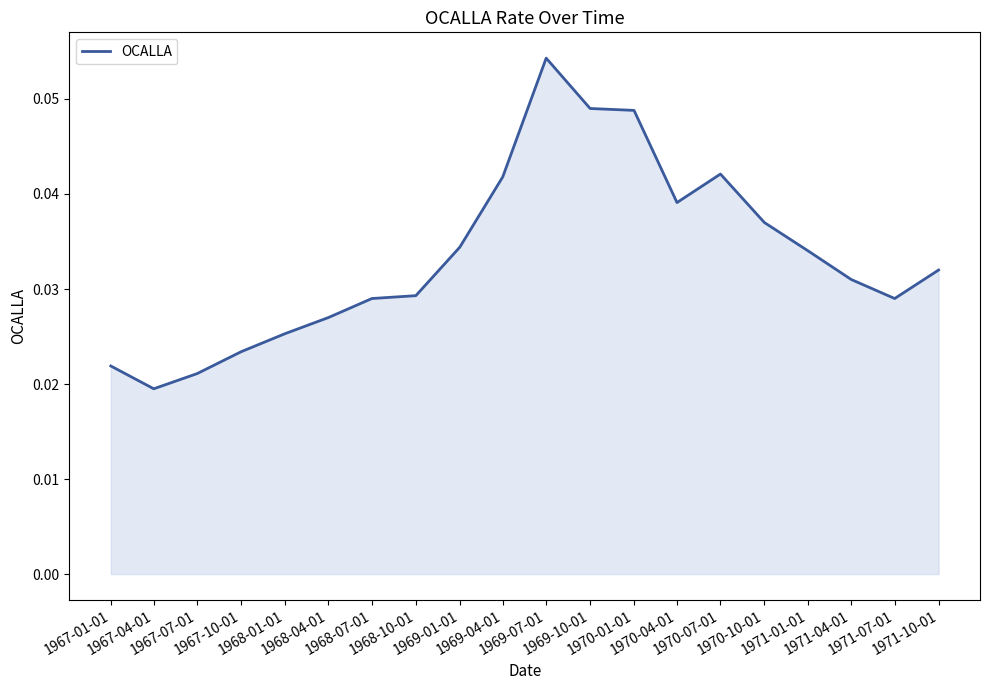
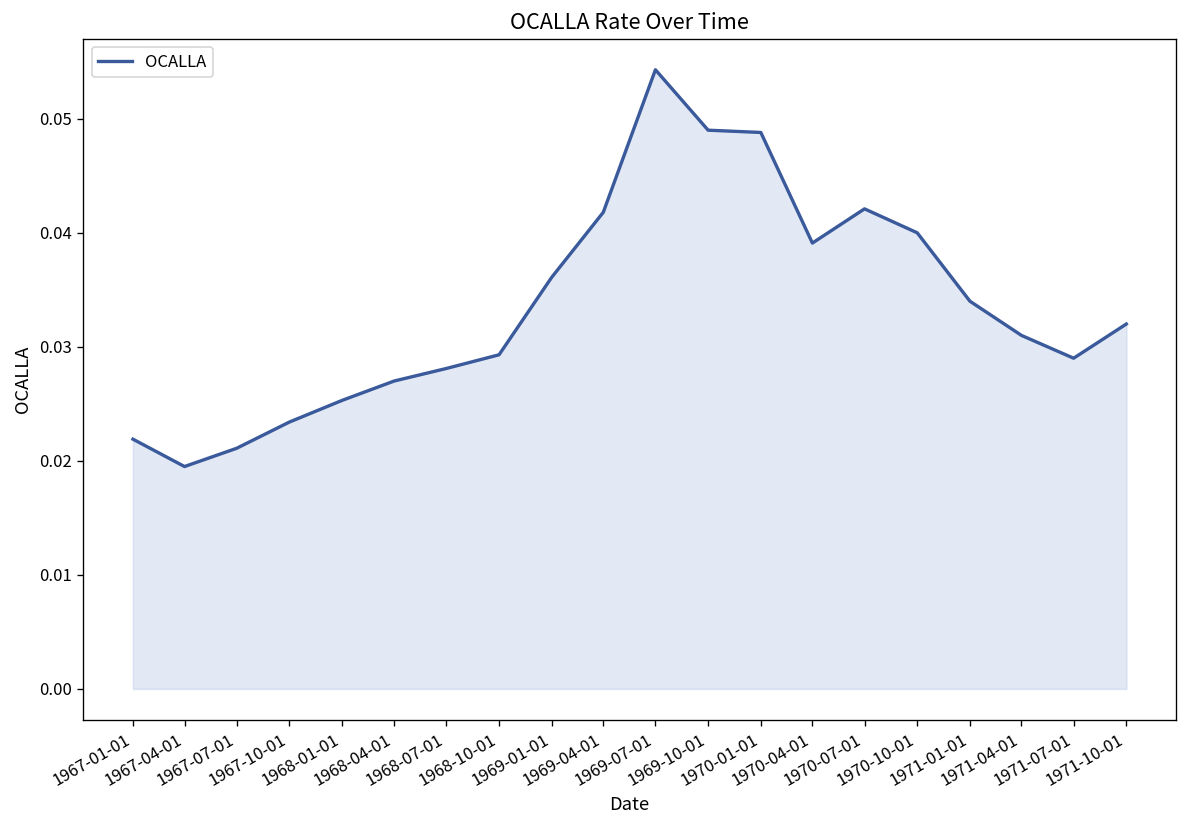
1968-07-01: 0.029 -> 0.028
1969-01-01: 0.034 -> 0.036
1970-10-01: 0.037 -> 0.040
